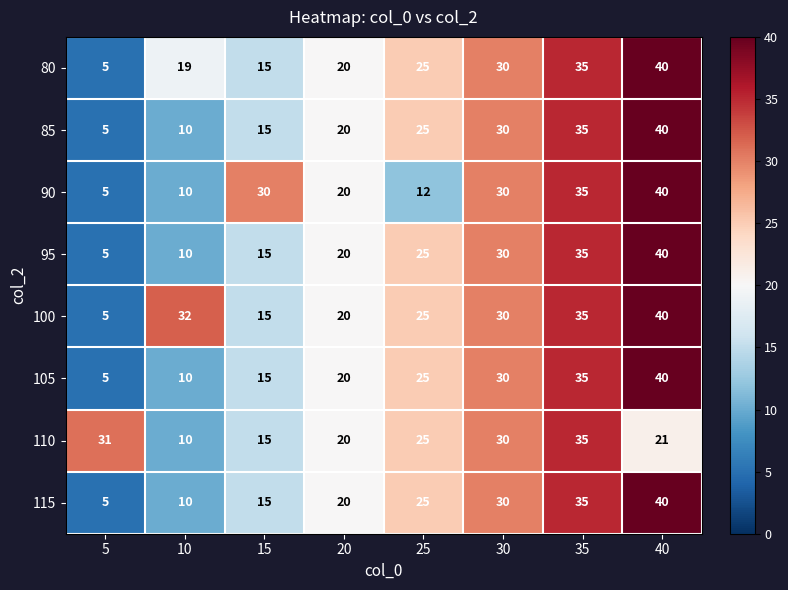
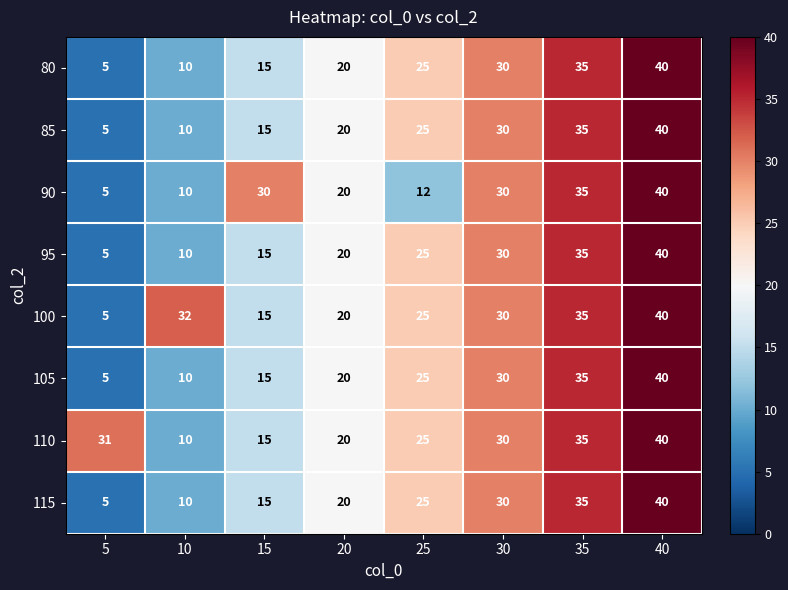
80, 10: 19 -> 10
110, 40: 21 -> 40
